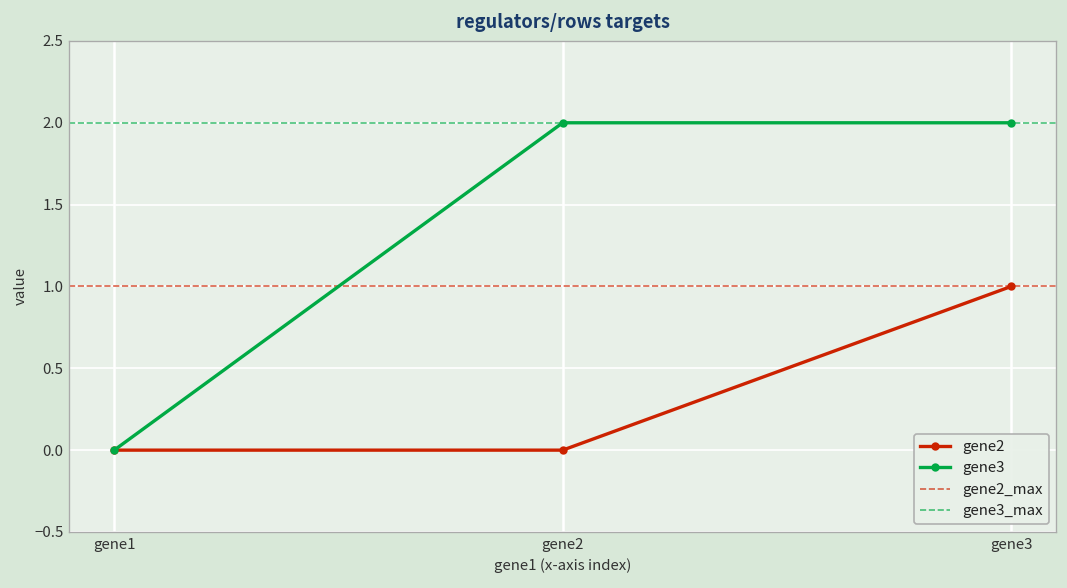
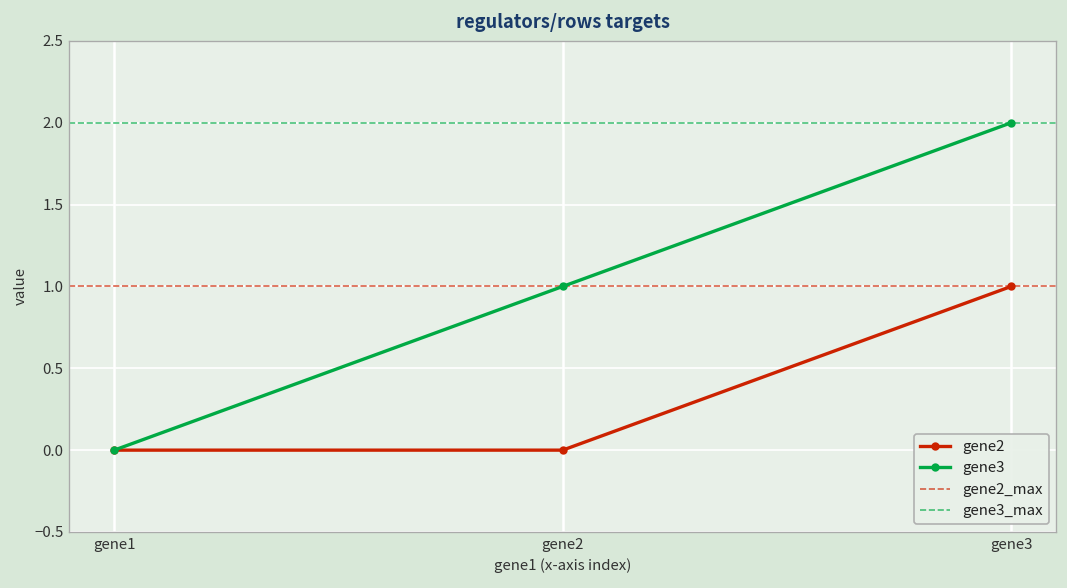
gene3, gene2: 2 -> 1
